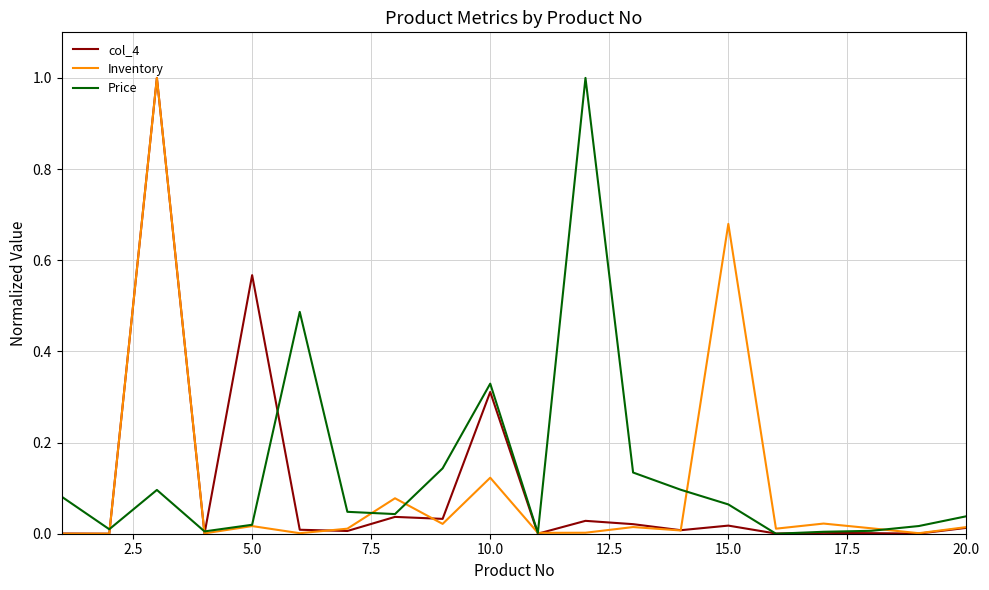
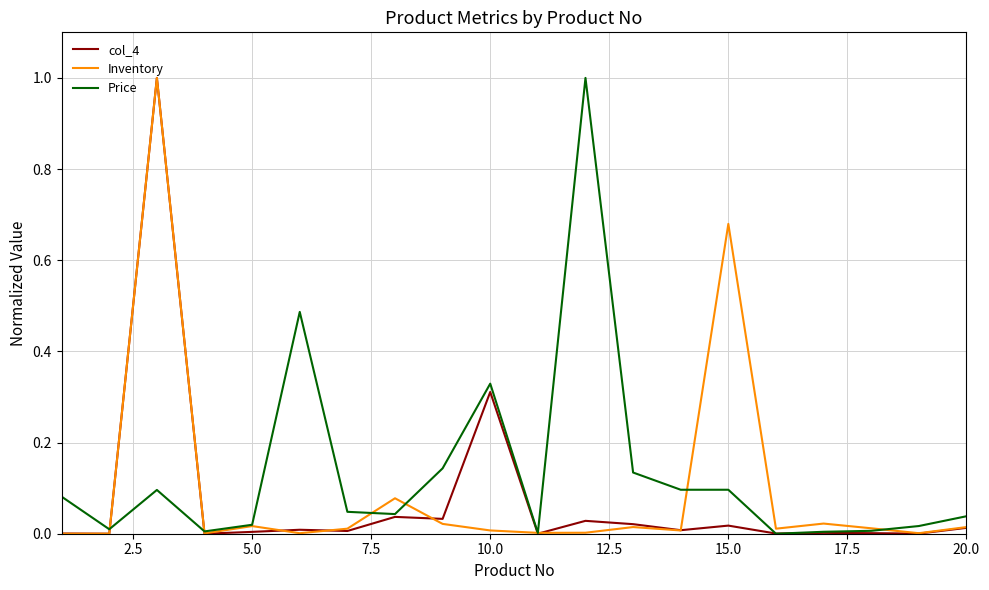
col_4, 5.0: 0.57 -> 0.00
Inventory, 10.0: 0.12 -> 0.01
Price, 15.0: 0.06 -> 0.10
